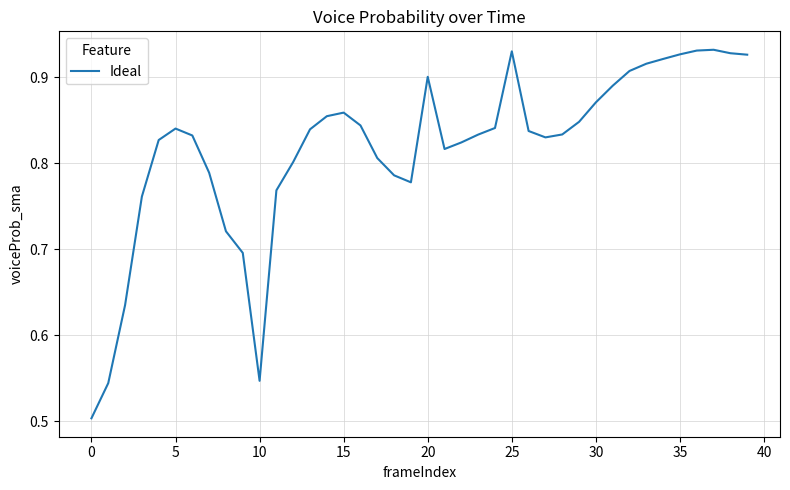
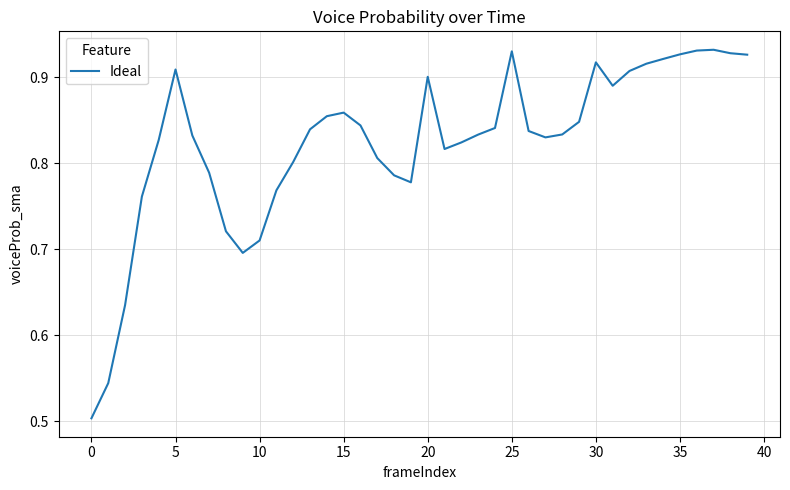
5: 0.84 -> 0.91
10: 0.55 -> 0.71
30: 0.87 -> 0.92
